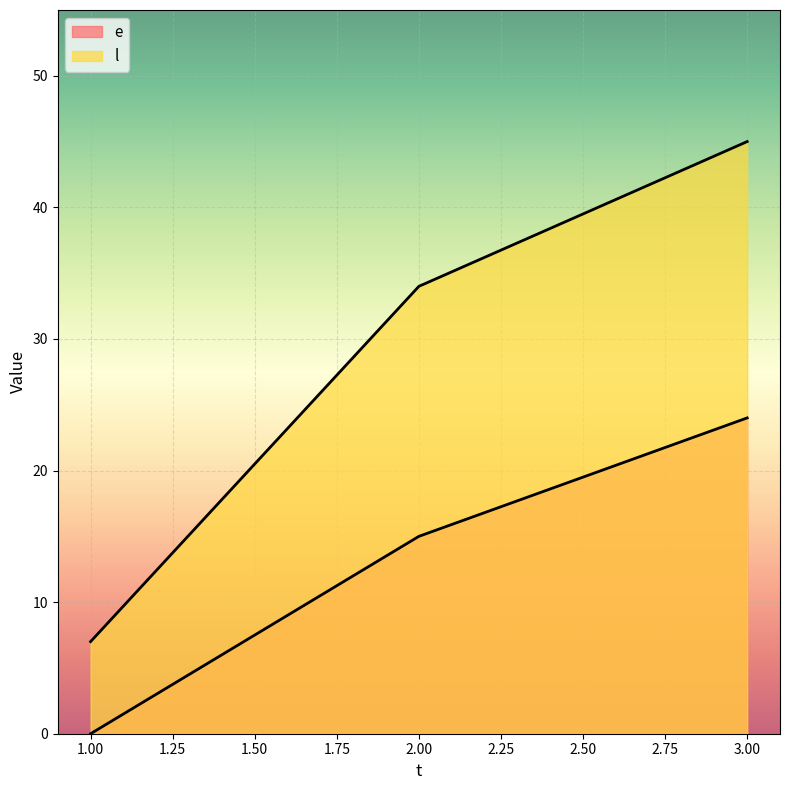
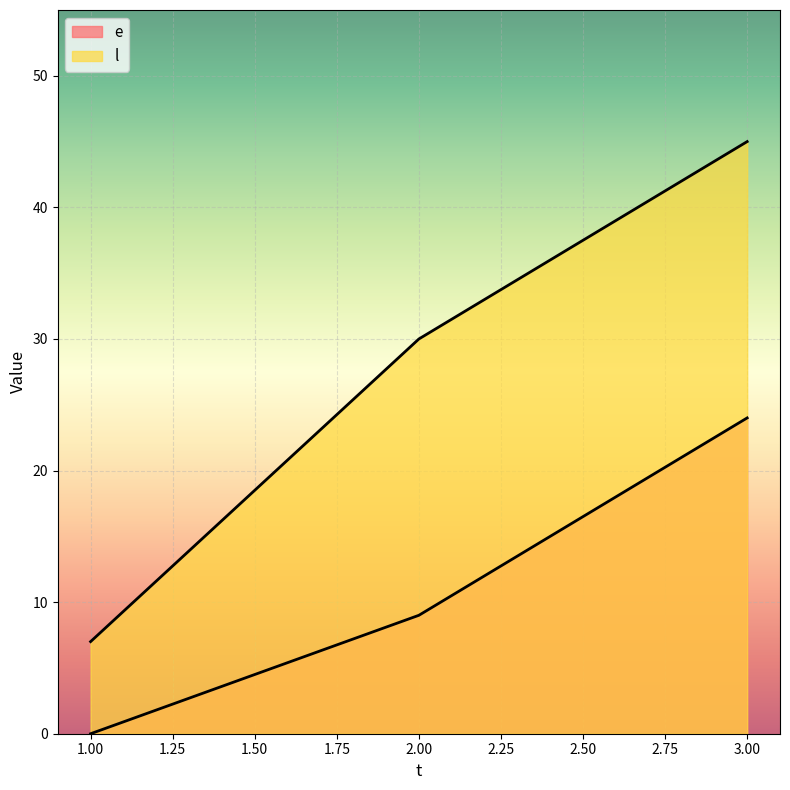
e, 2.00: 15 -> 9
l, 2.00: 34 -> 30
